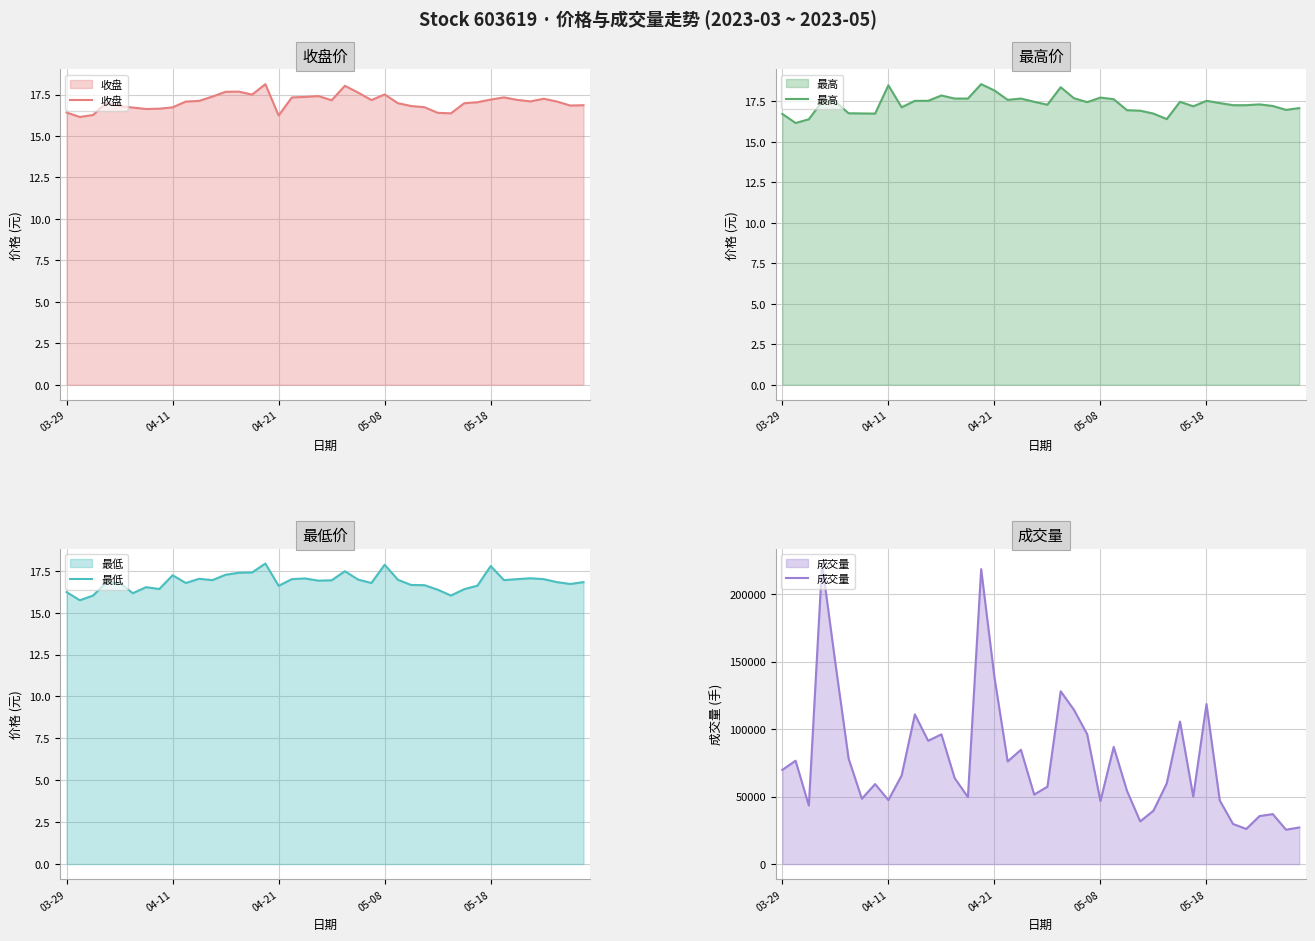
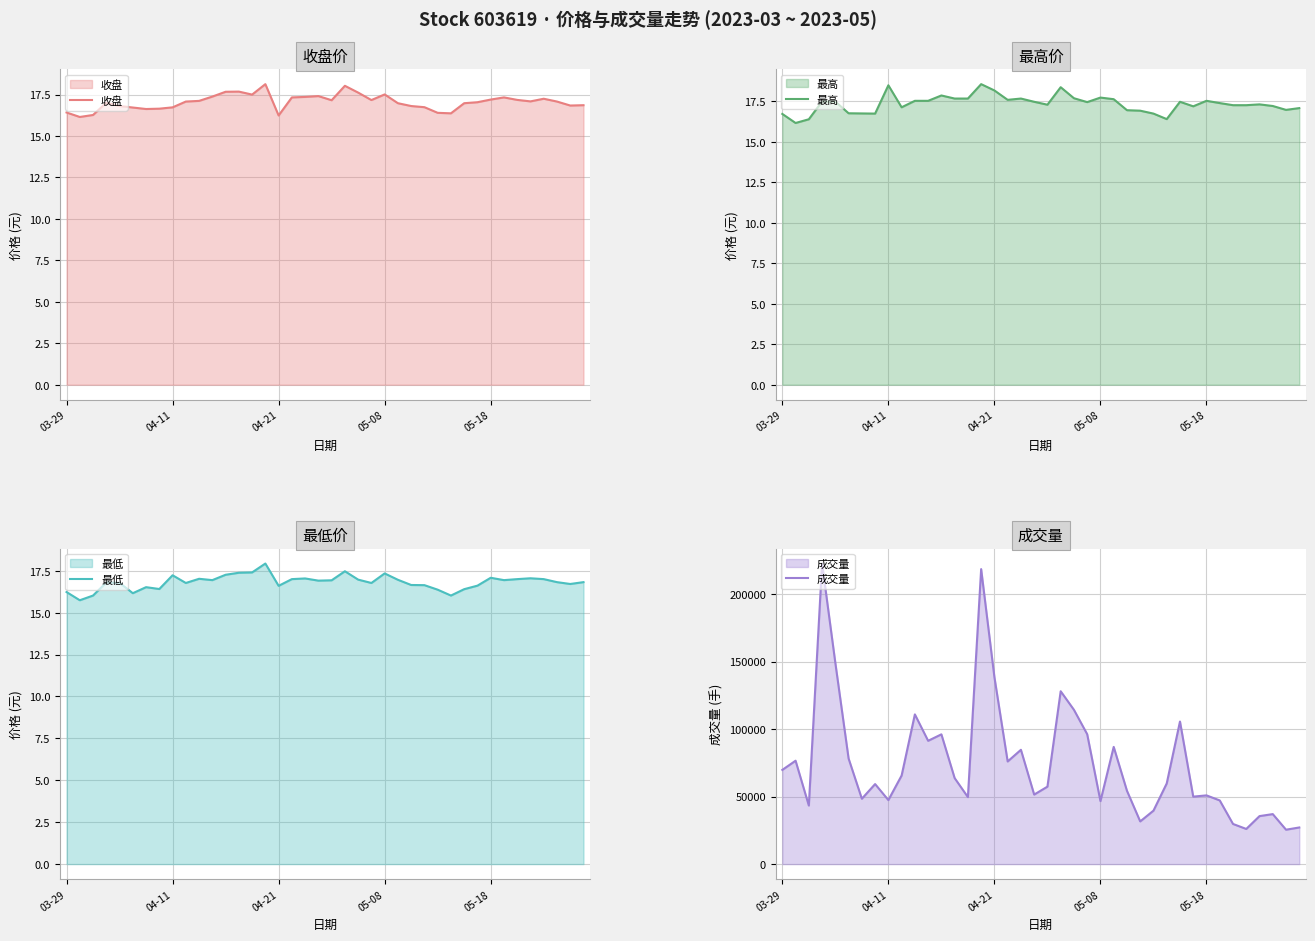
最低价, 05-08: 17.9 -> 17.3
最低价, 05-18: 17.8 -> 17.1
成交量, 05-18: 118000 -> 51000
